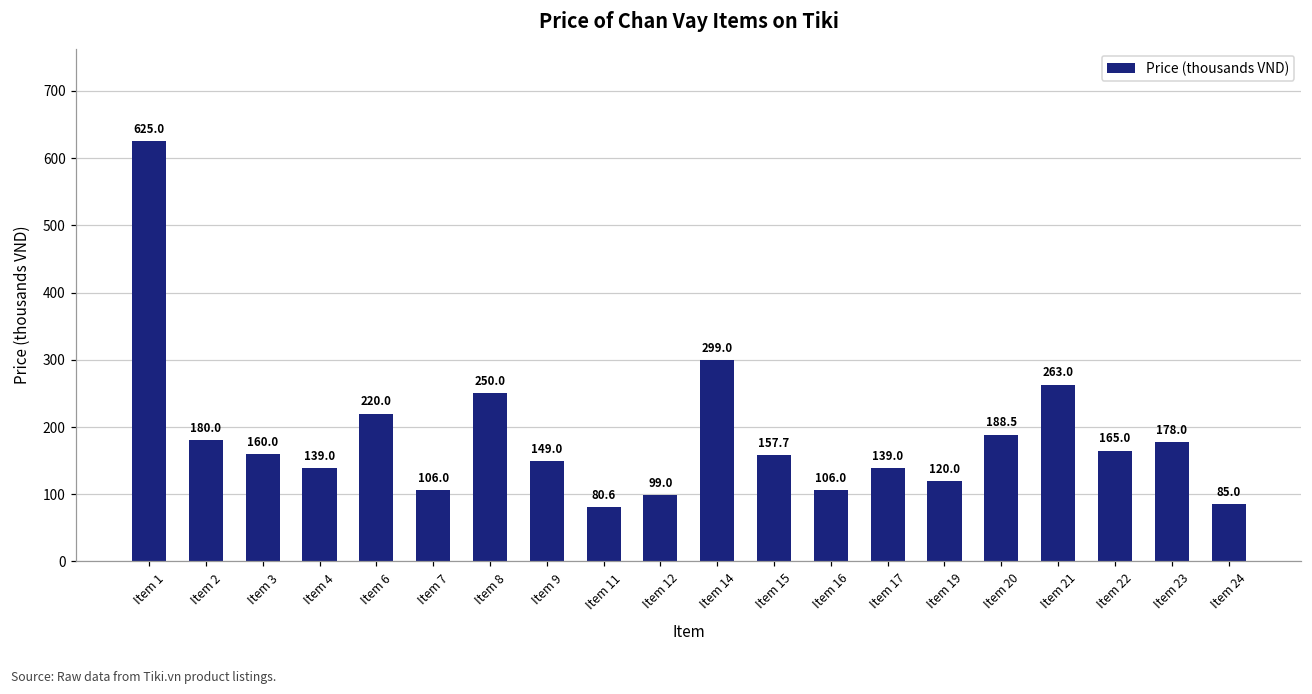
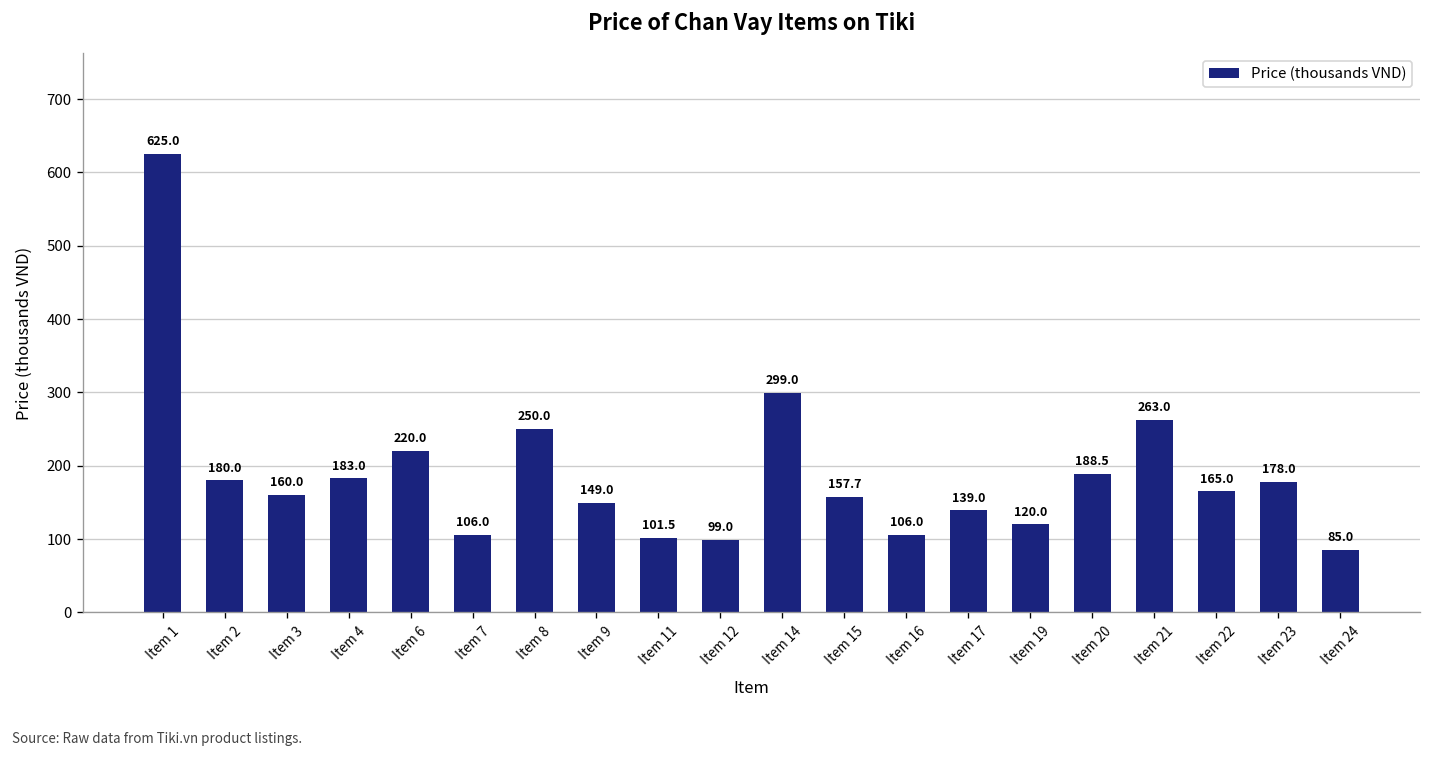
Item 4: 139.0 -> 183.0
Item 11: 80.6 -> 101.5
